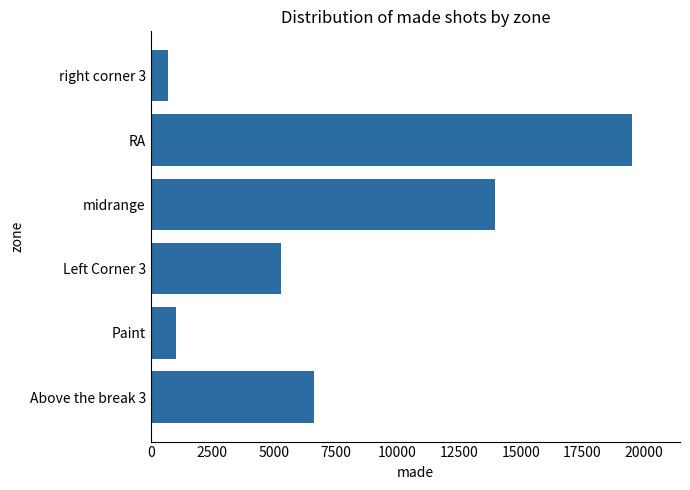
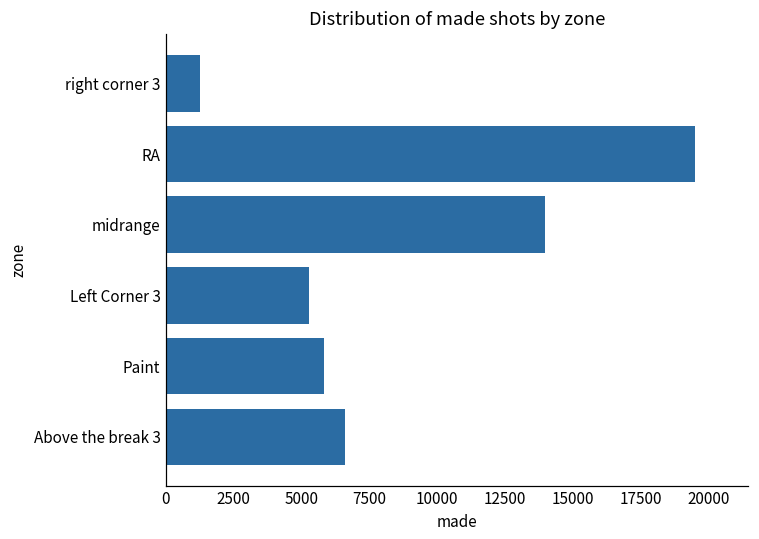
right corner 3: 700 -> 1300
Paint: 1000 -> 5800
